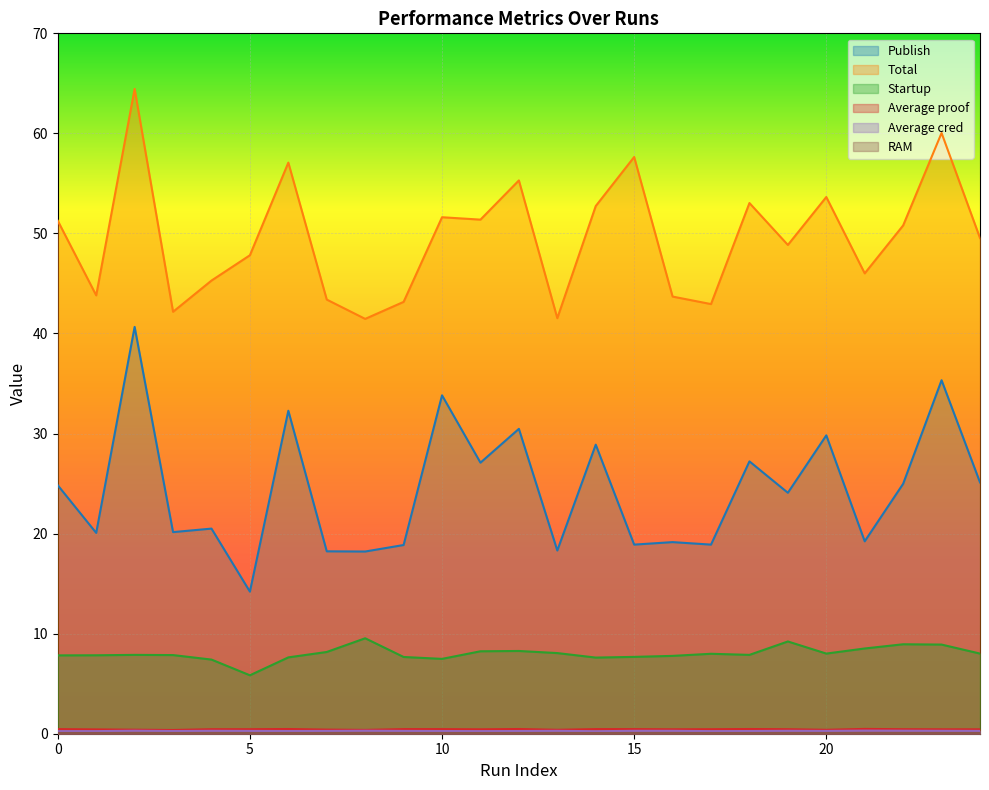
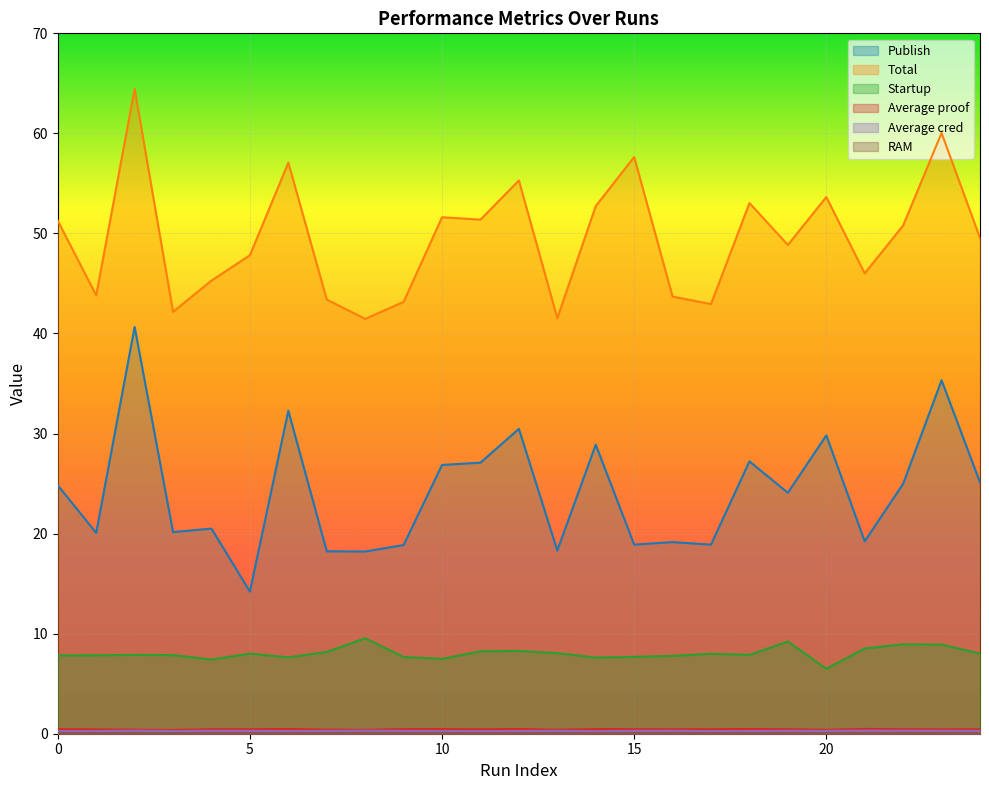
Startup, 5: 5.8 -> 8.0
Publish, 10: 33.8 -> 26.9
Startup, 20: 8.0 -> 6.5
